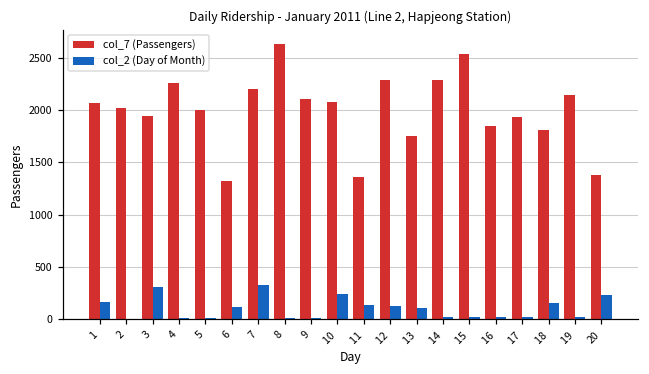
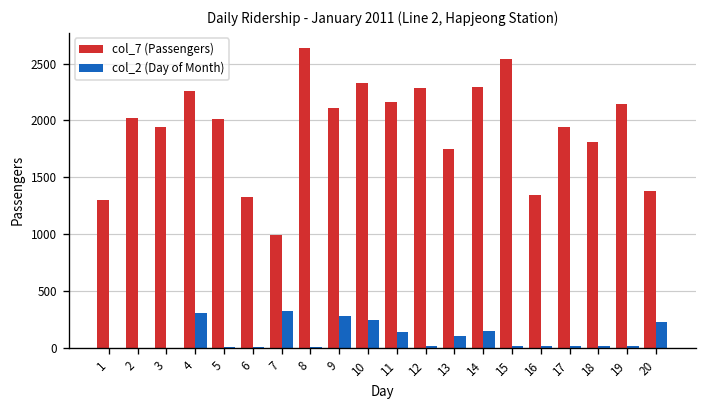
col_7 (Passengers), 1: 2100 -> 1300
col_2 (Day of Month), 1: 200 -> 0
col_2 (Day of Month), 3: 300 -> 0
col_2 (Day of Month), 4: 0 -> 300
col_2 (Day of Month), 6: 100 -> 0
col_7 (Passengers), 7: 2200 -> 1000
col_2 (Day of Month), 9: 0 -> 300
col_7 (Passengers), 10: 2100 -> 2300
col_7 (Passengers), 11: 1400 -> 2200
col_2 (Day of Month), 12: 100 -> 0
col_2 (Day of Month), 14: 0 -> 200
col_7 (Passengers), 16: 1900 -> 1300
col_2 (Day of Month), 18: 200 -> 0
